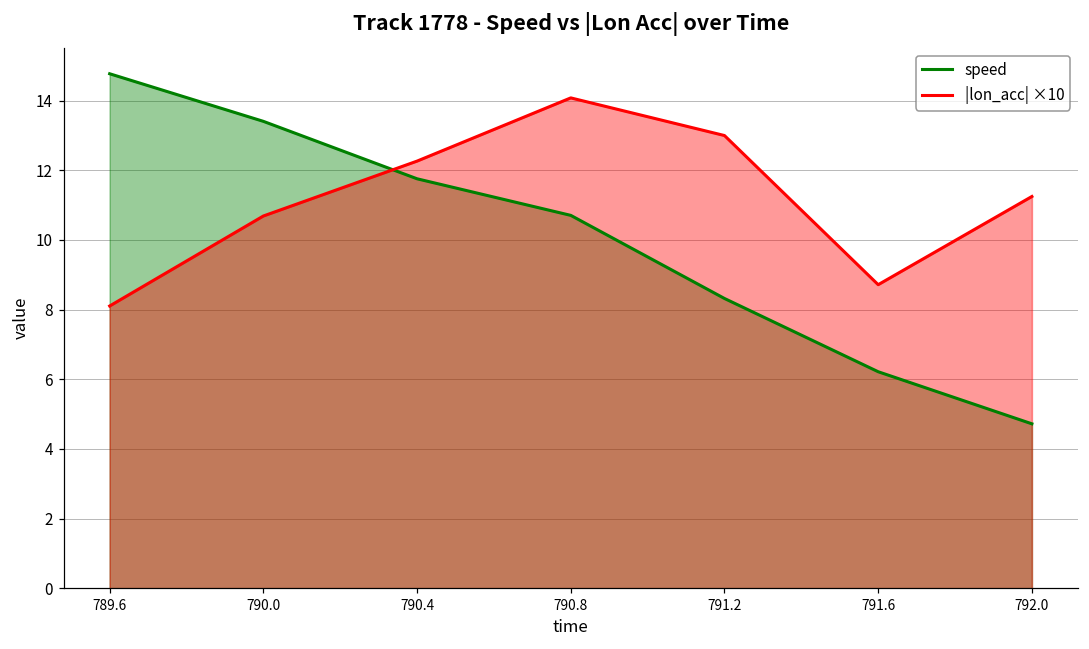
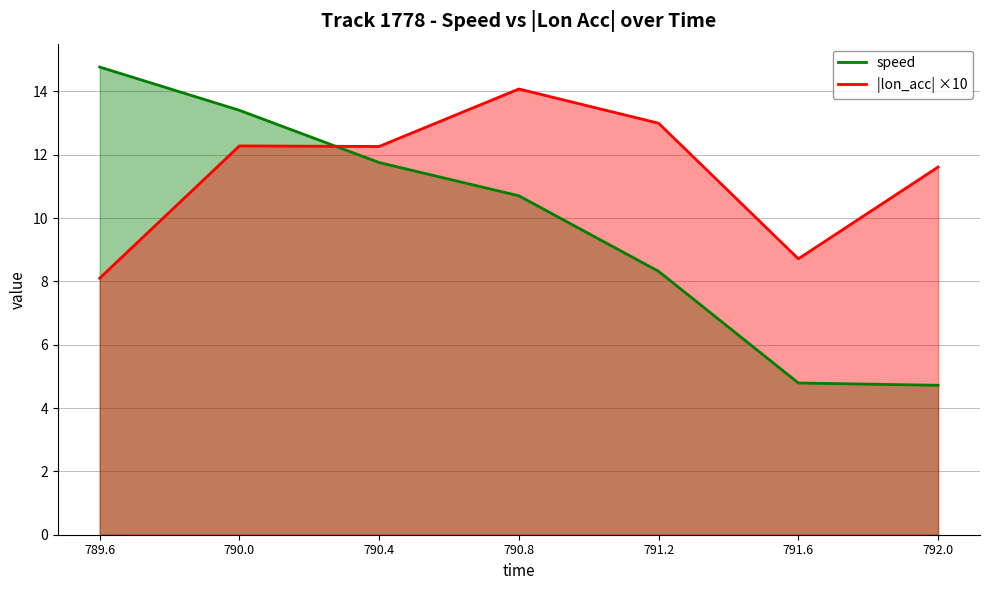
|lon_acc| ×10, 790.0: 10.7 -> 12.3
speed, 791.6: 6.2 -> 4.8
|lon_acc| ×10, 792.0: 11.2 -> 11.6
